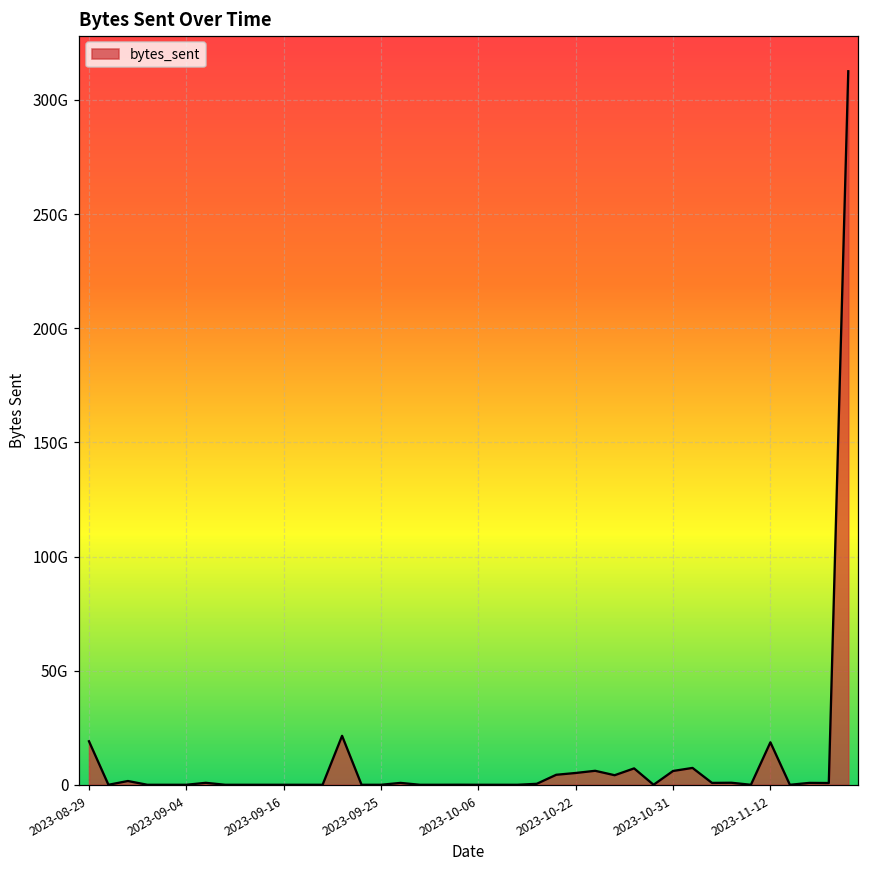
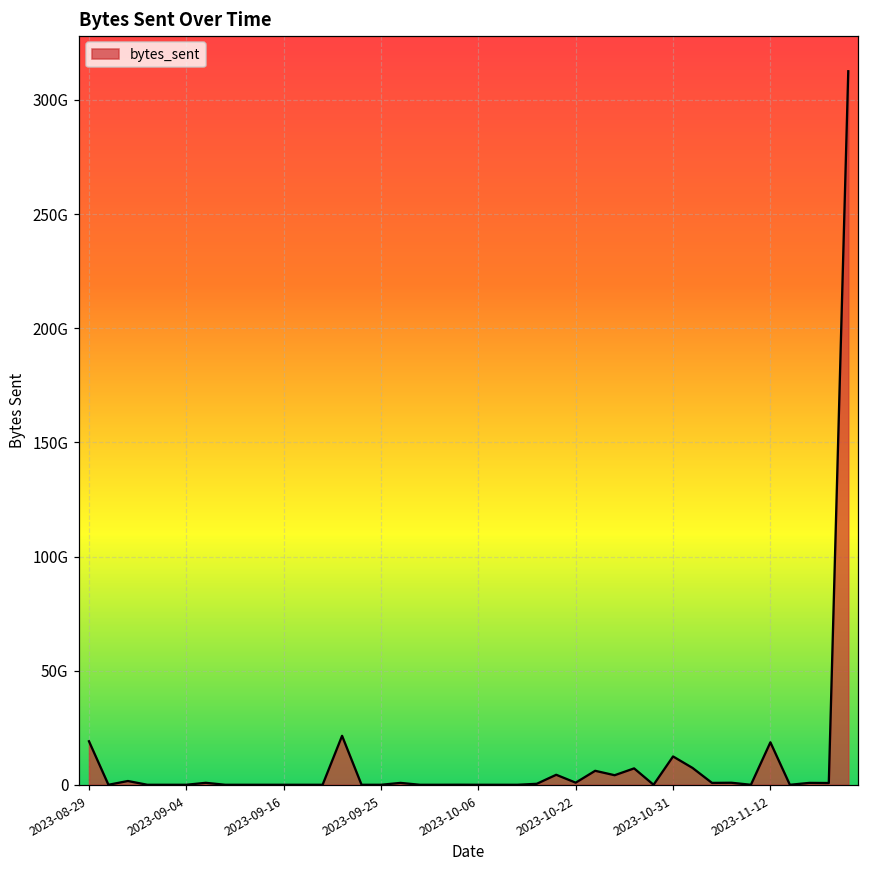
2023-10-22: 5000000000 -> 1000000000
2023-10-31: 6000000000 -> 12000000000
